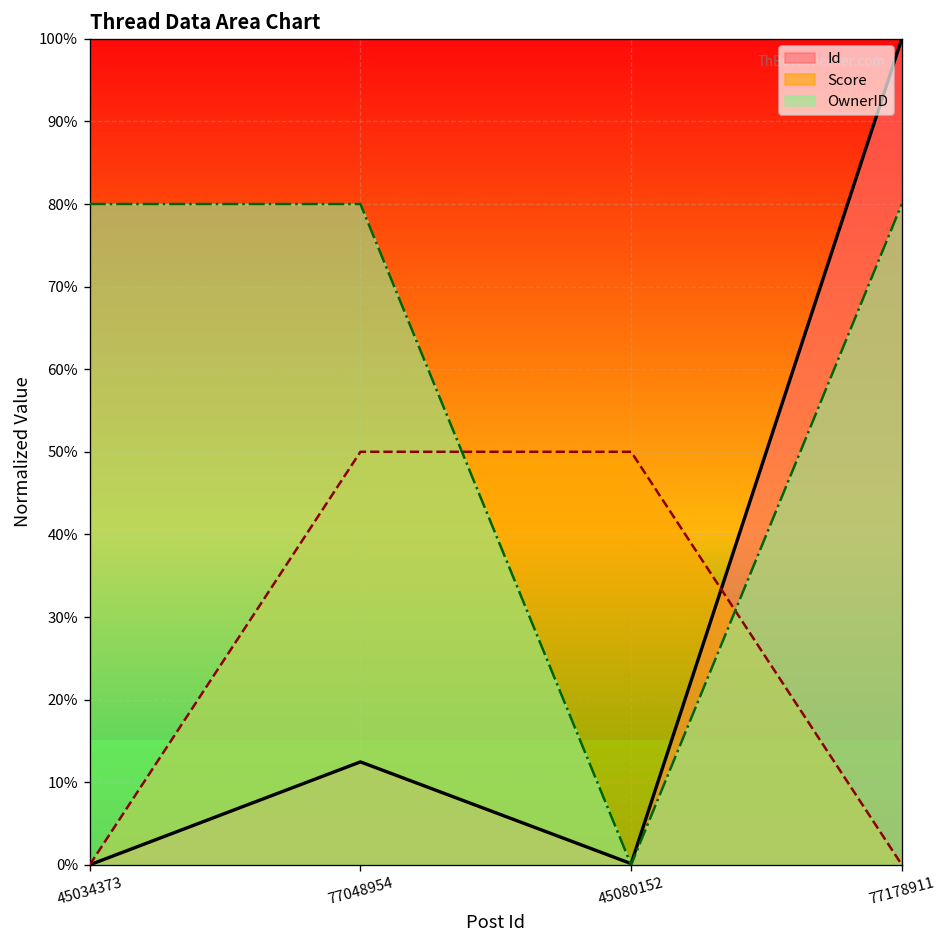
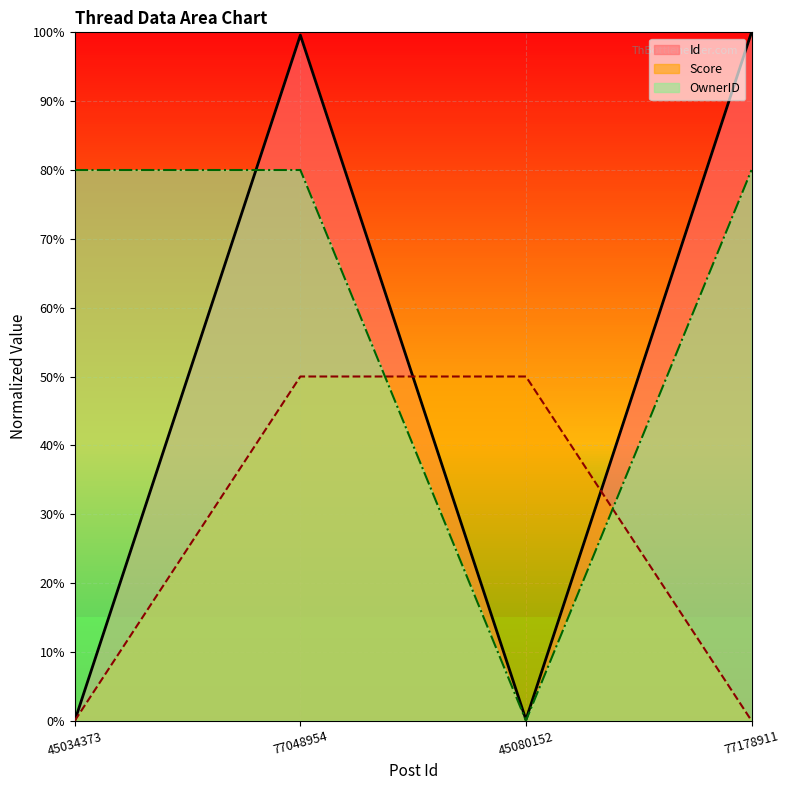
Id, 77048954: 12% -> 100%
